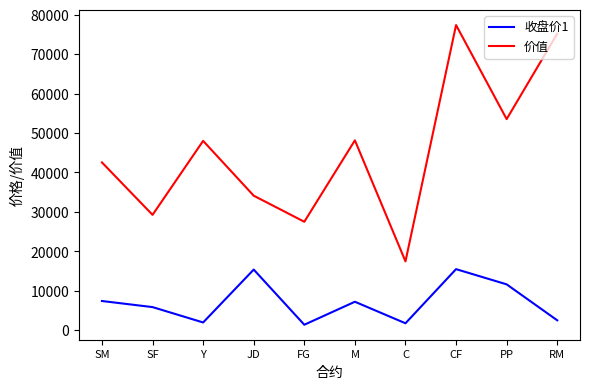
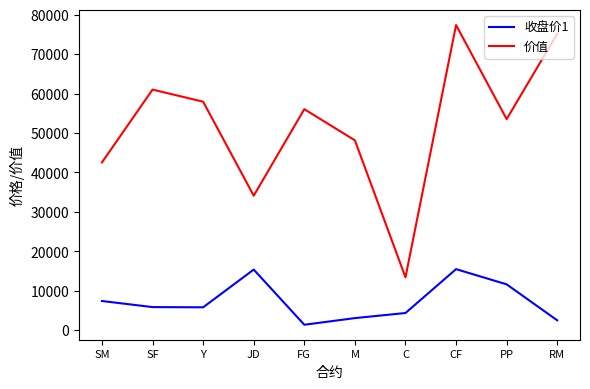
价值, SF: 29000 -> 61000
收盘价1, Y: 2000 -> 6000
价值, Y: 48000 -> 58000
价值, FG: 28000 -> 56000
收盘价1, M: 7000 -> 3000
收盘价1, C: 2000 -> 4000
价值, C: 17000 -> 13000
